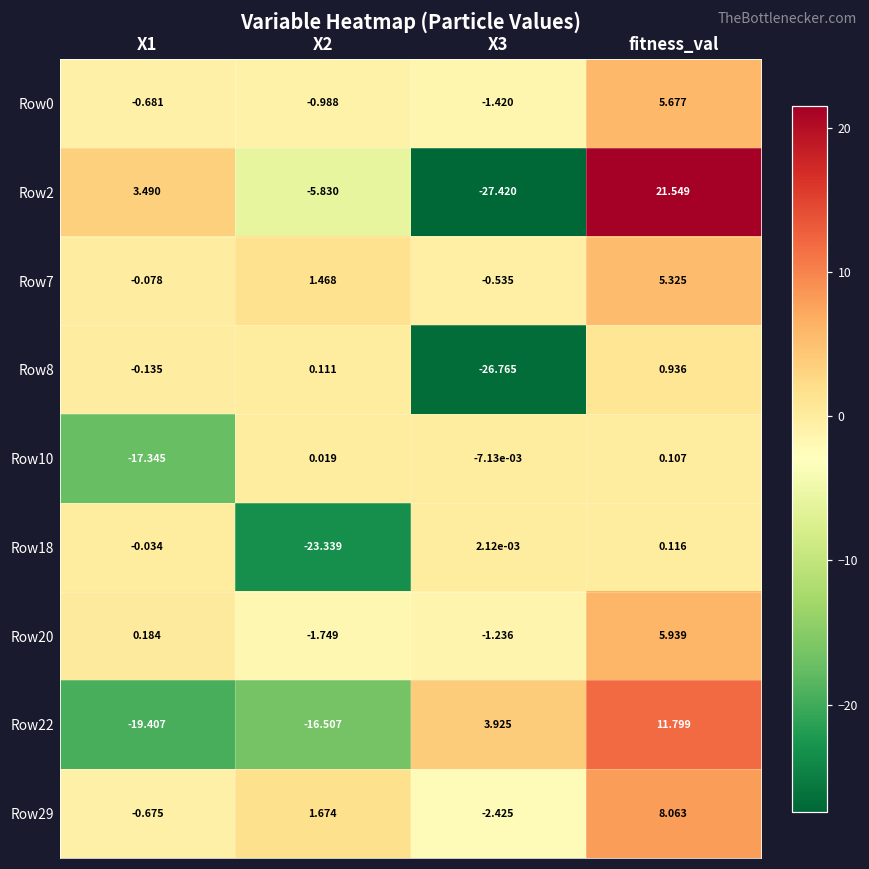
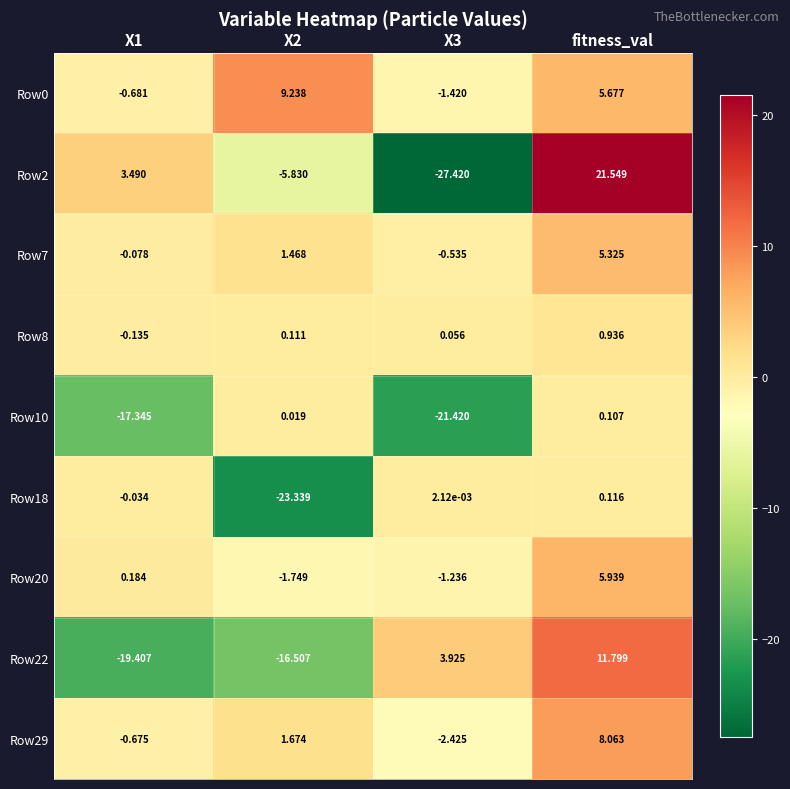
Row0, X2: -0.988 -> 9.238
Row8, X3: -26.765 -> 0.056
Row10, X3: -7.13e-03 -> -21.420
